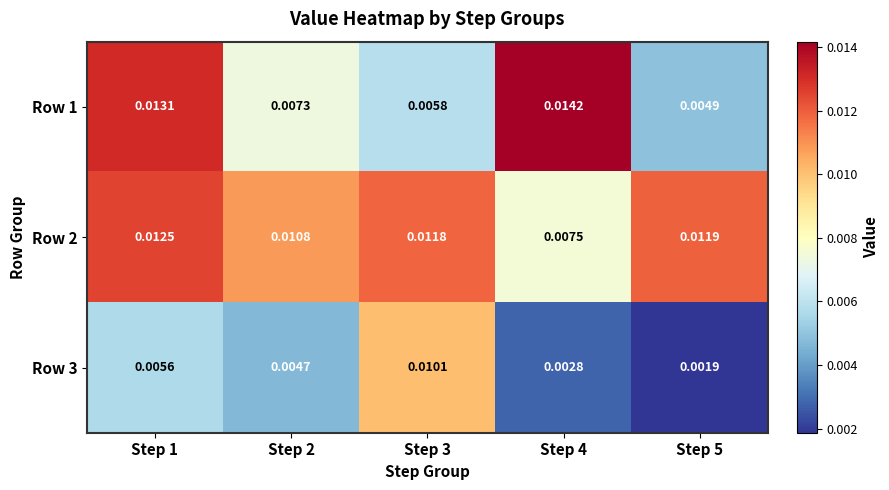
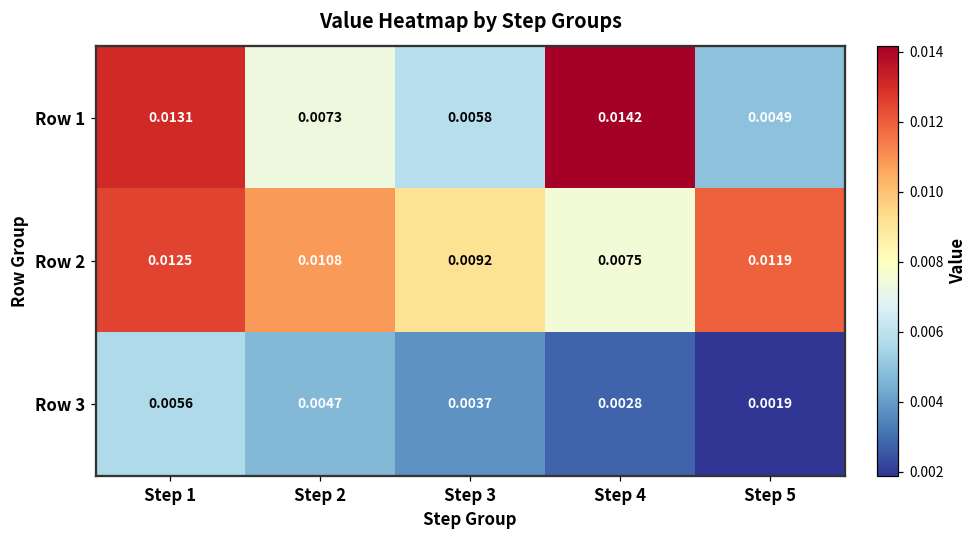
Row 2, Step 3: 0.0118 -> 0.0092
Row 3, Step 3: 0.0101 -> 0.0037
